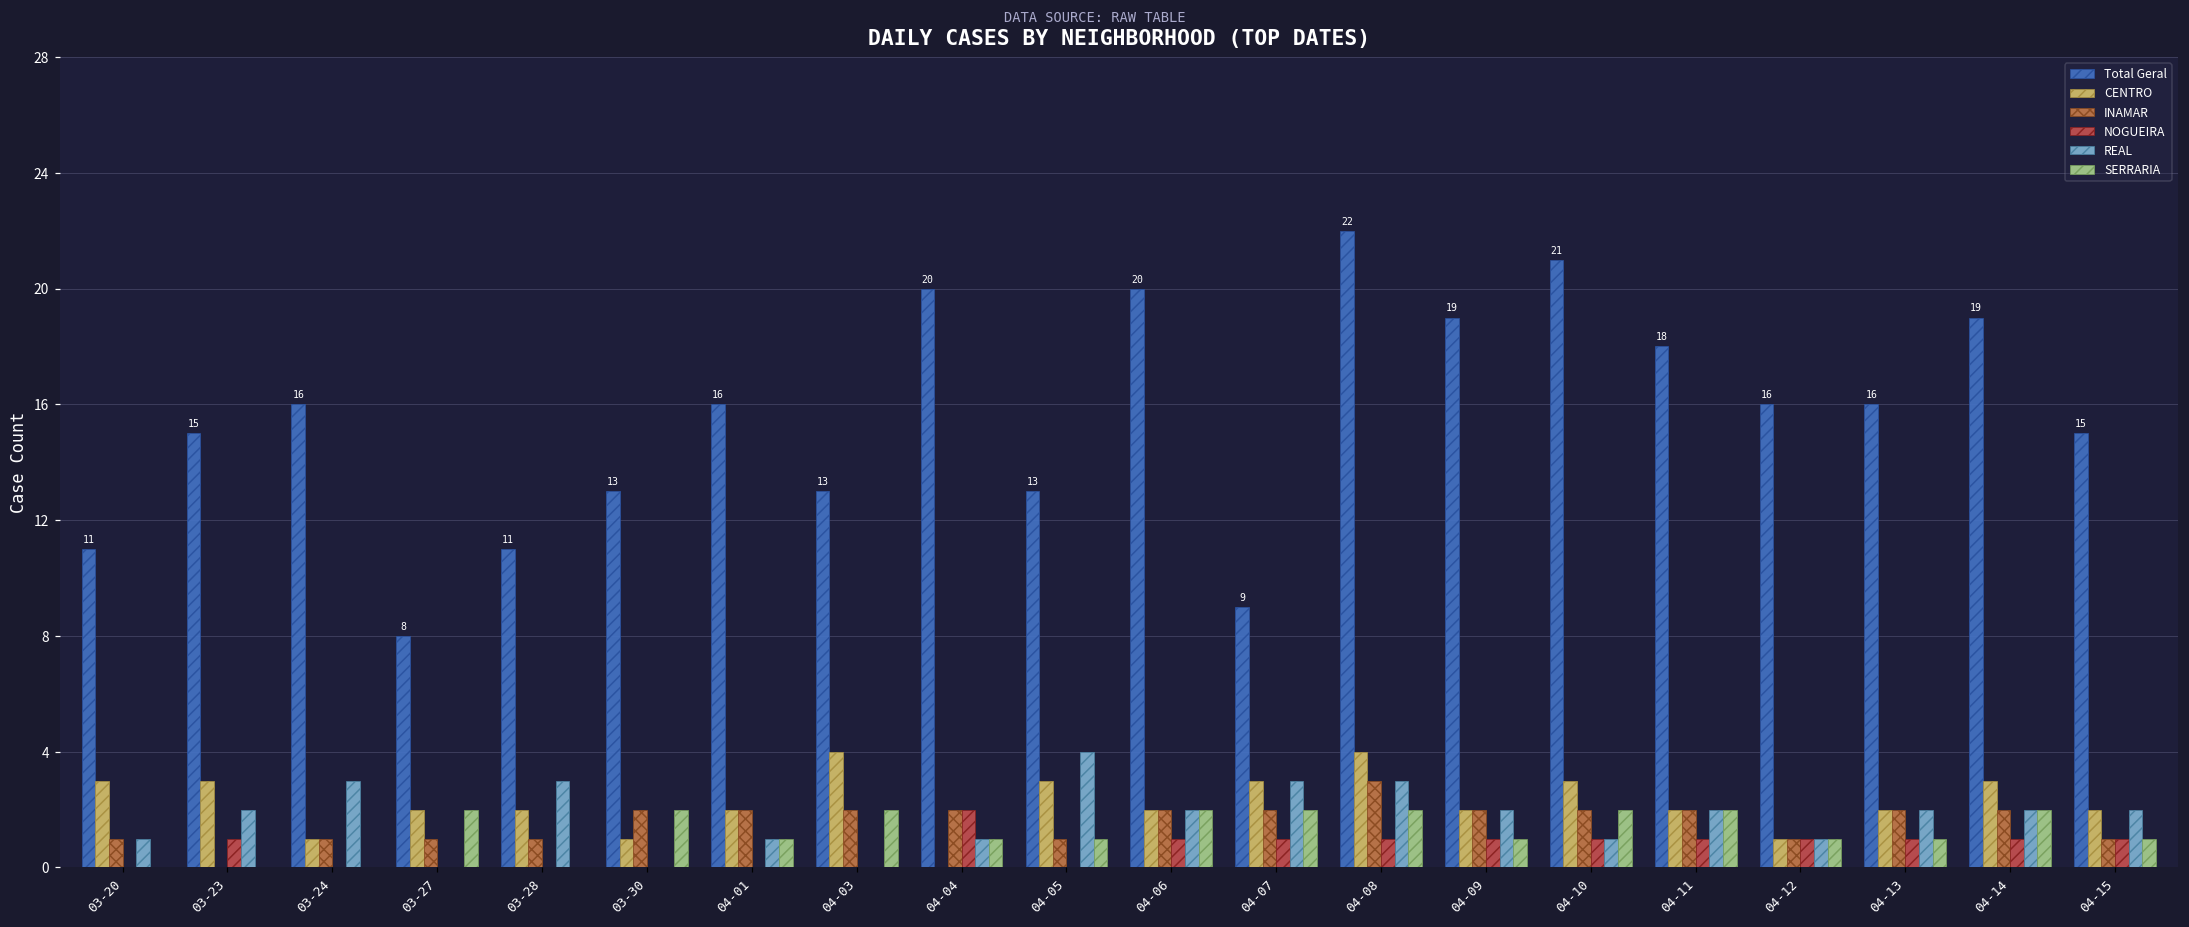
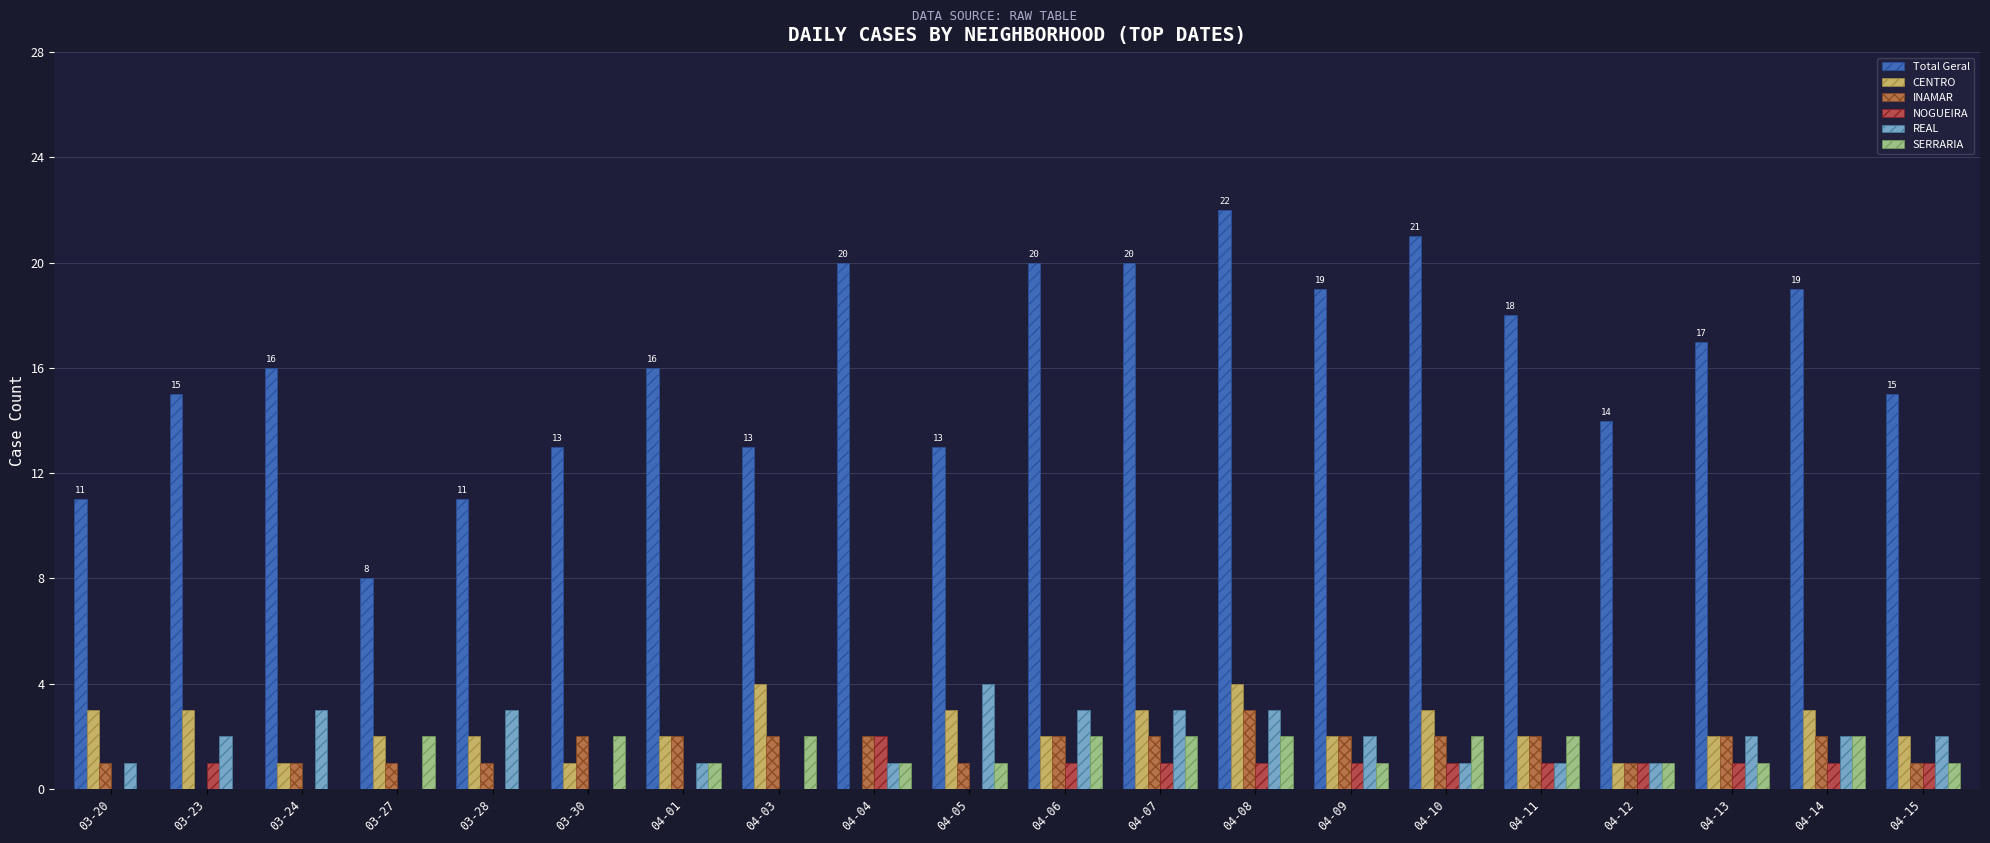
REAL, 04-06: 2 -> 3
Total Geral, 04-07: 9 -> 20
REAL, 04-11: 2 -> 1
Total Geral, 04-12: 16 -> 14
Total Geral, 04-13: 16 -> 17
